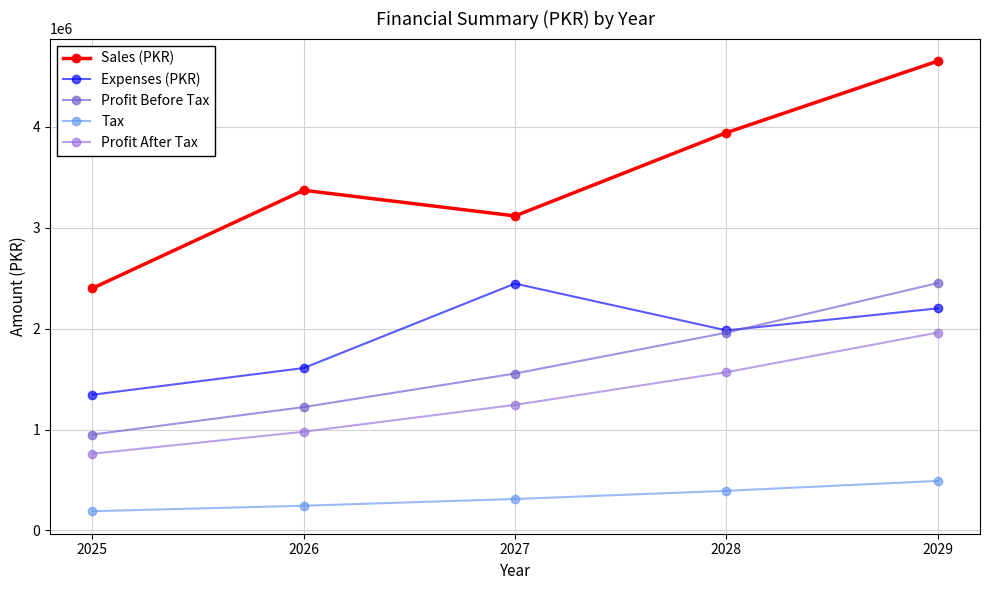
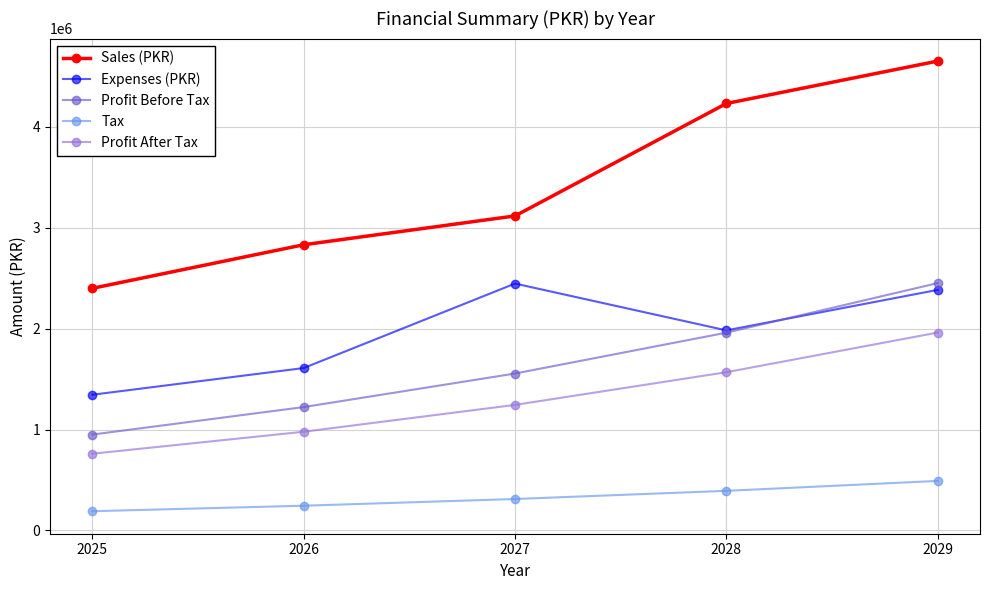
Sales (PKR), 2026: 3370000 -> 2830000
Sales (PKR), 2028: 3940000 -> 4230000
Expenses (PKR), 2029: 2200000 -> 2380000
